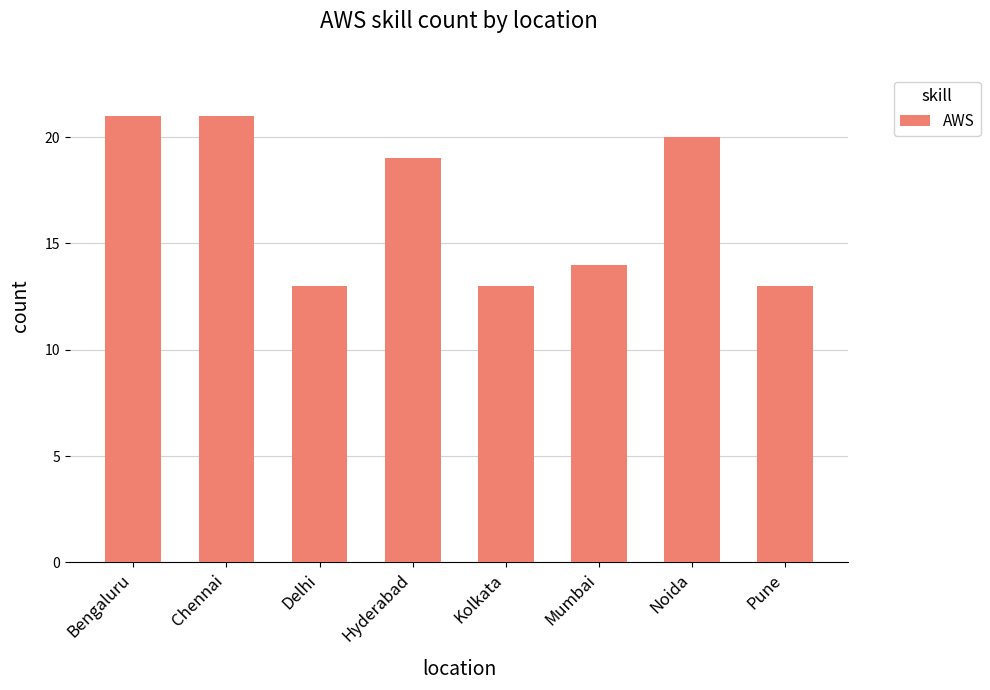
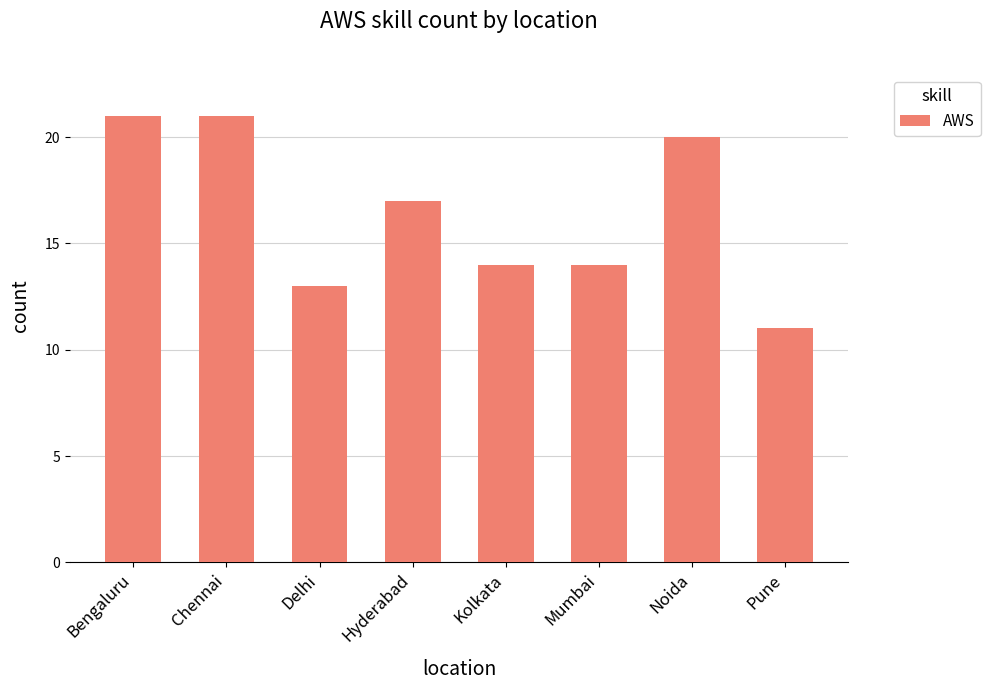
Hyderabad: 19 -> 17
Kolkata: 13 -> 14
Pune: 13 -> 11
